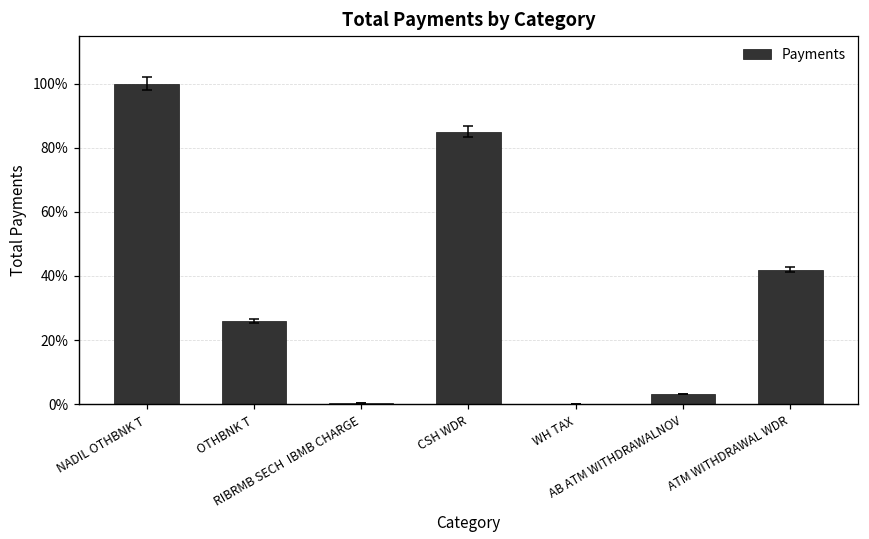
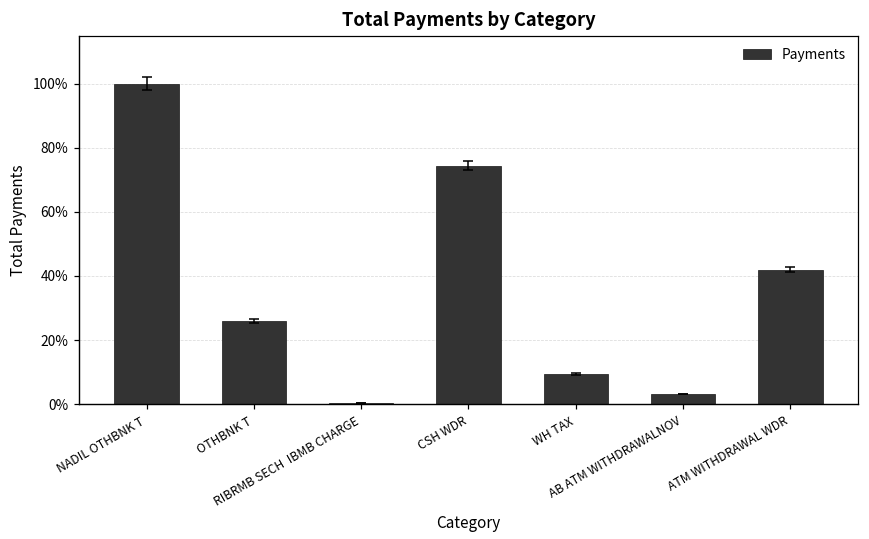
Payments, CSH WDR: 85% -> 74%
Payments, WH TAX: 0% -> 9%
